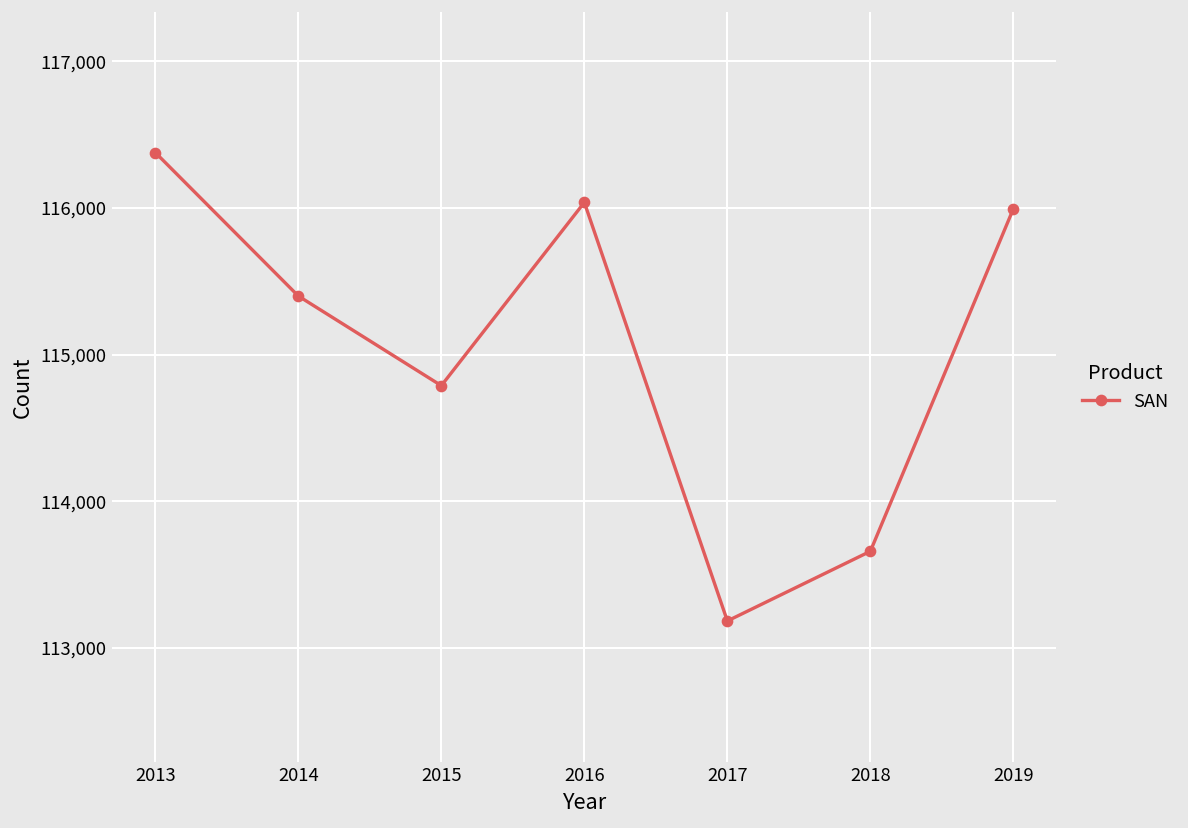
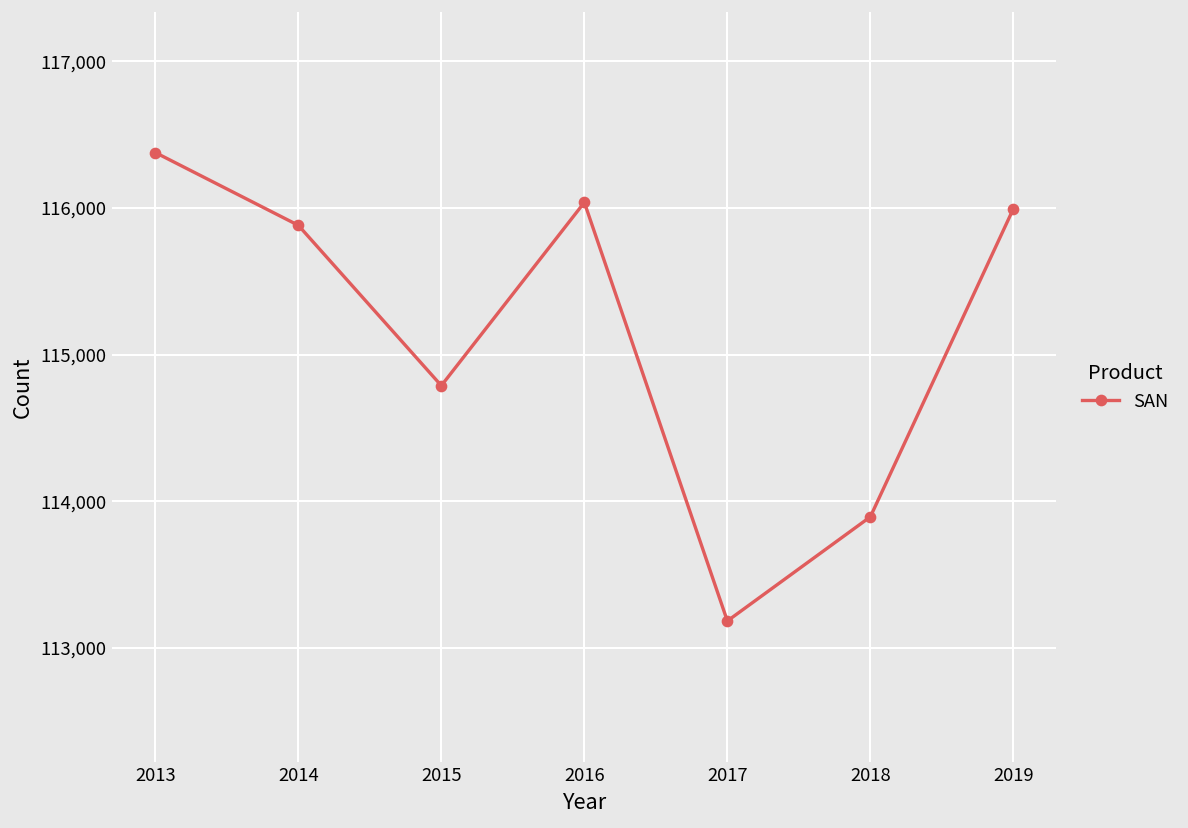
2014: 115,400 -> 115,880
2018: 113,660 -> 113,900
